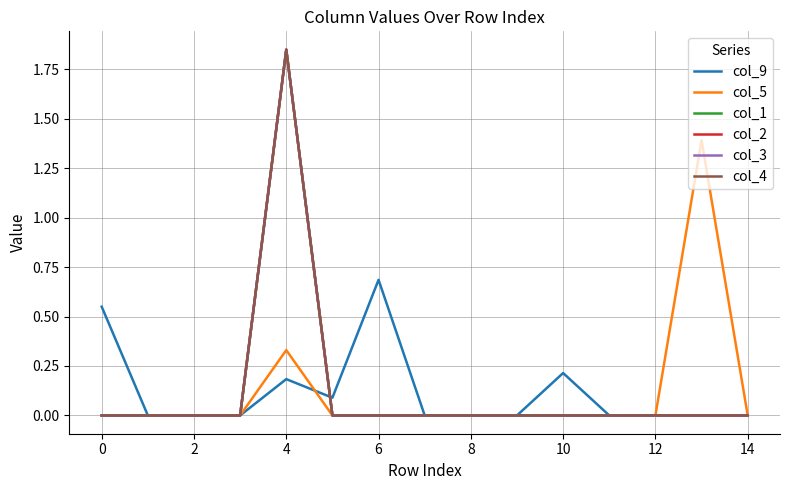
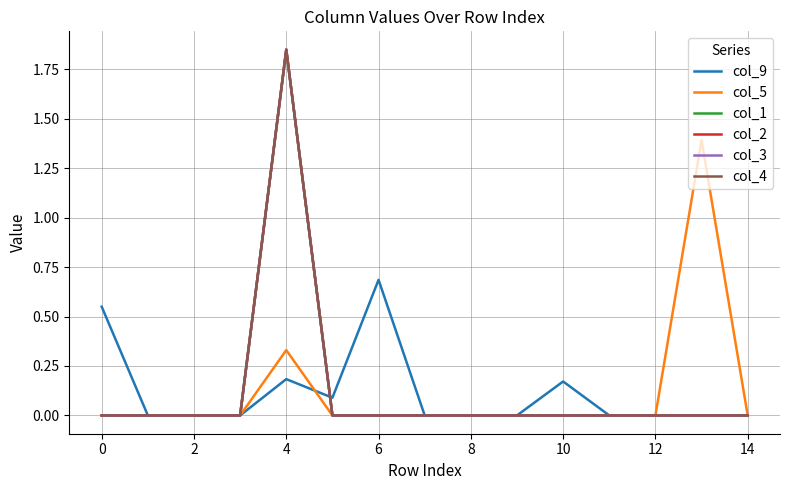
col_9, 10: 0.21 -> 0.17
